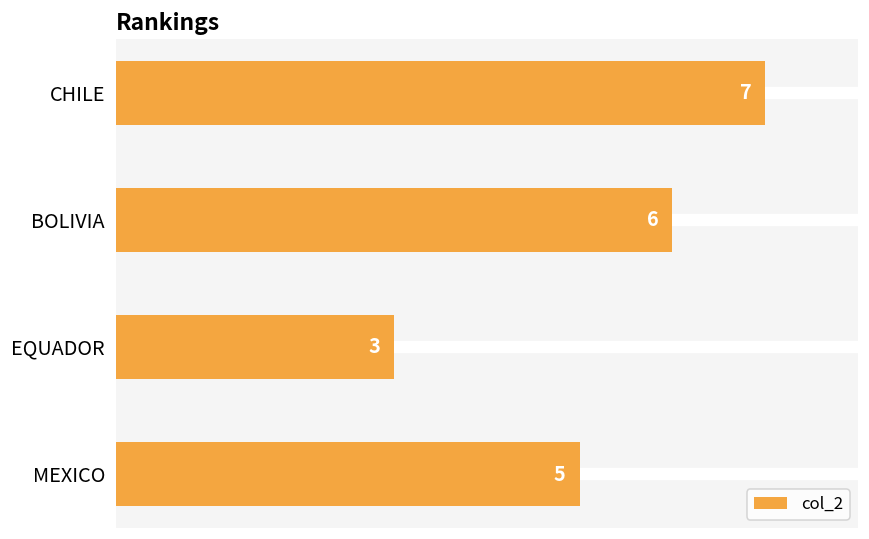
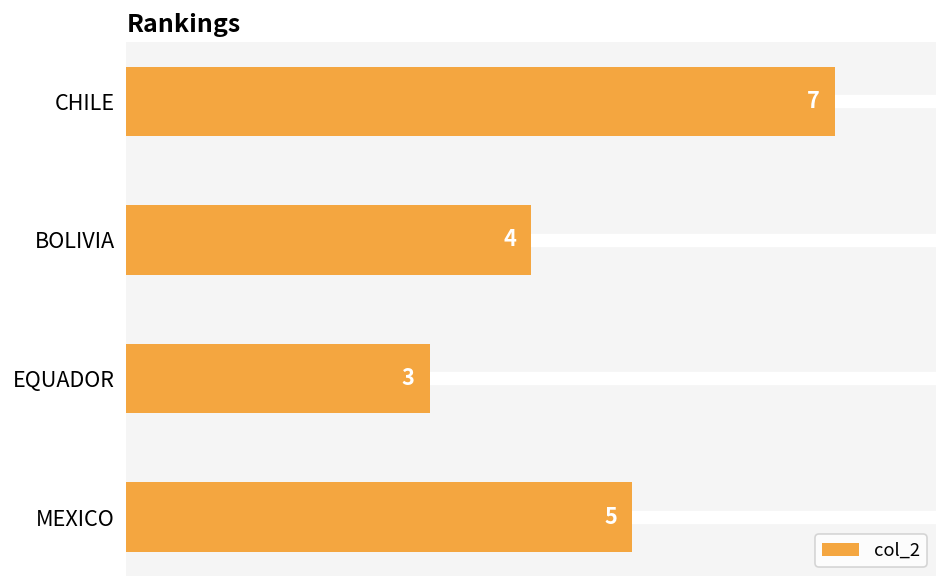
BOLIVIA: 6 -> 4
